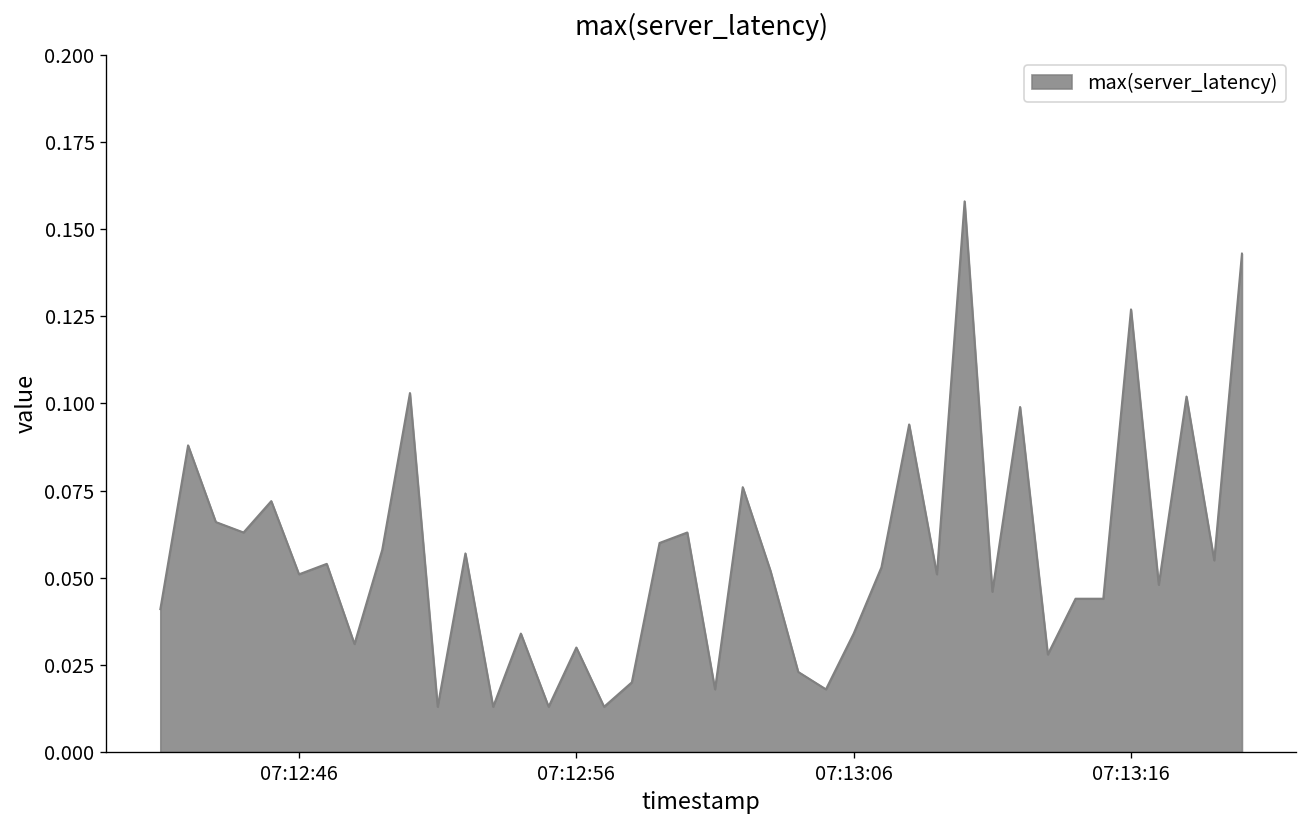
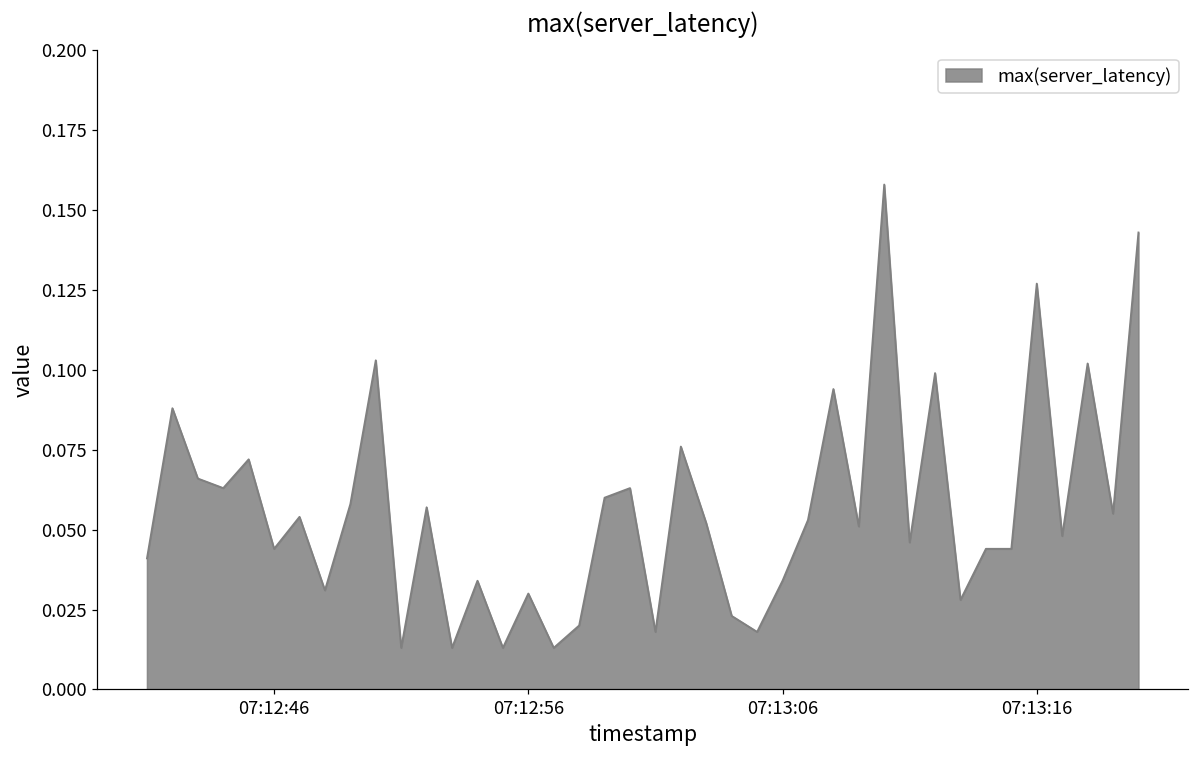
07:12:46: 0.051 -> 0.044
